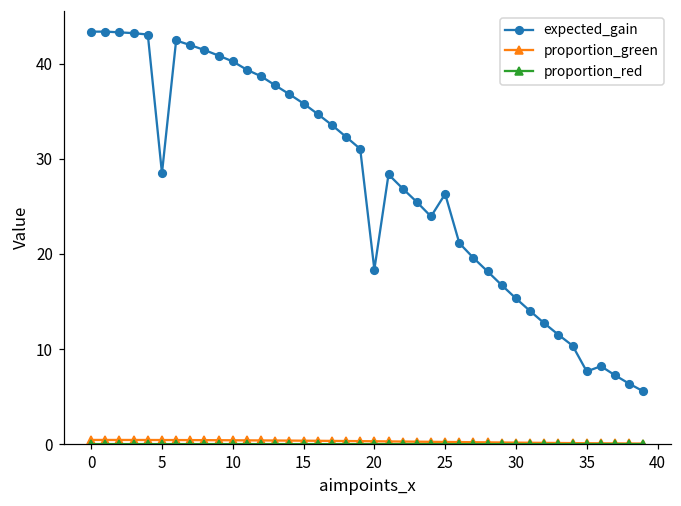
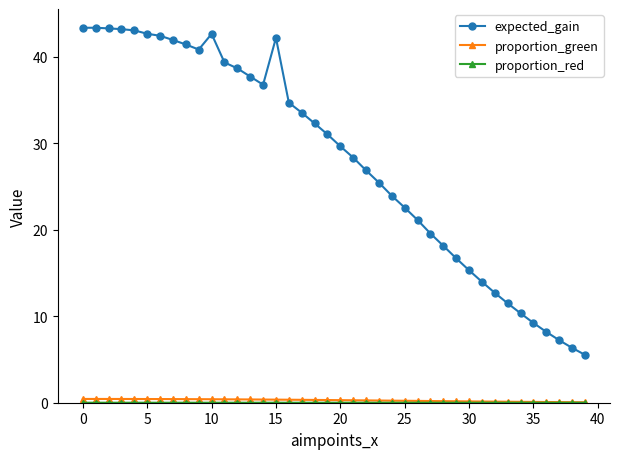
expected_gain, 5: 28 -> 43
expected_gain, 10: 40 -> 43
expected_gain, 15: 36 -> 42
expected_gain, 20: 18 -> 30
expected_gain, 25: 26 -> 23
expected_gain, 35: 8 -> 9
